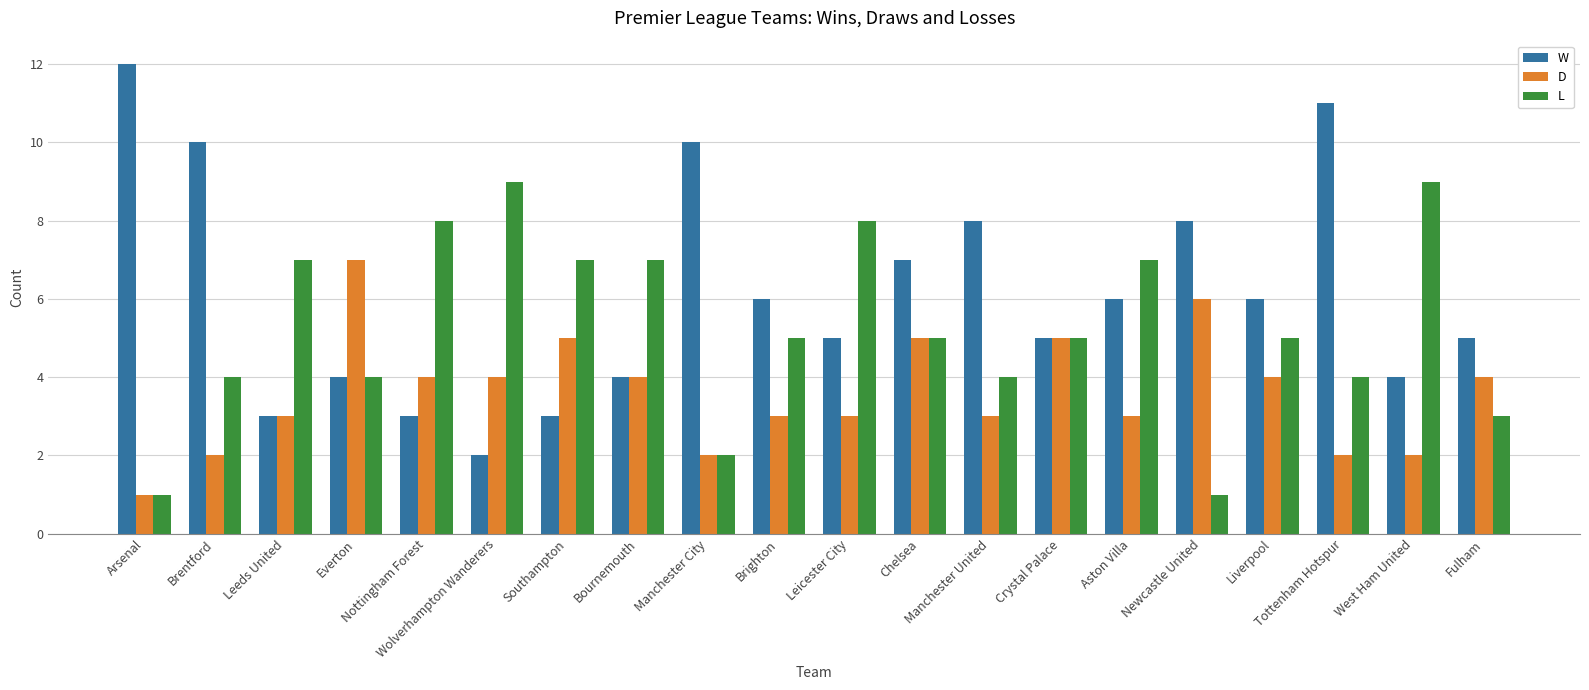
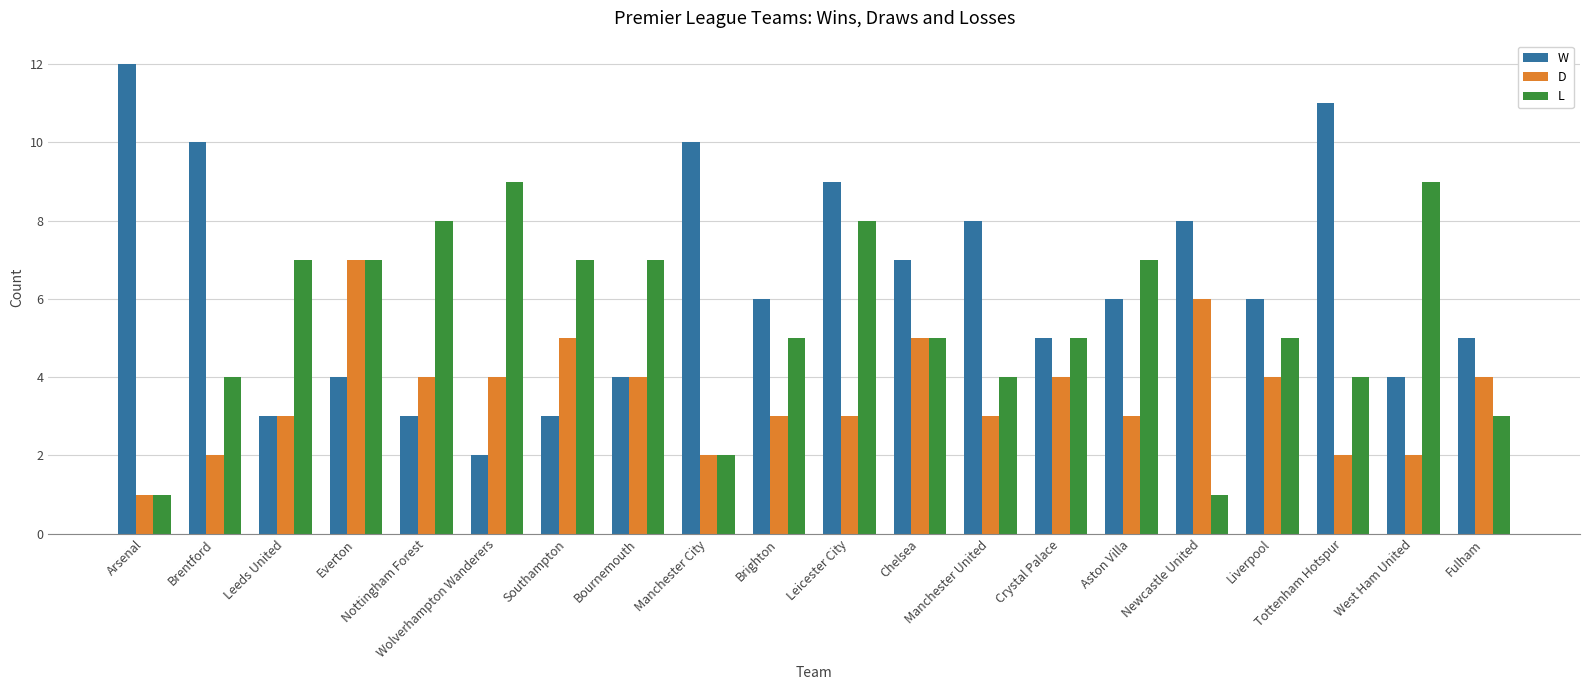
L, Everton: 4 -> 7
W, Leicester City: 5 -> 9
D, Crystal Palace: 5 -> 4
